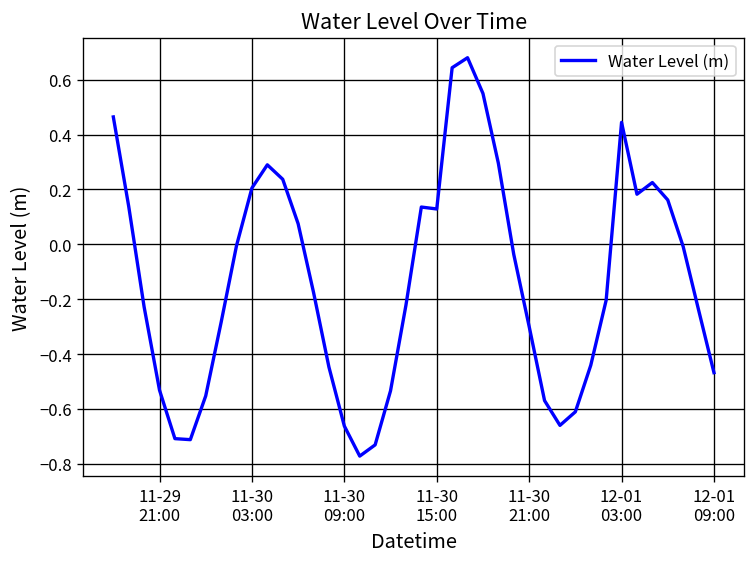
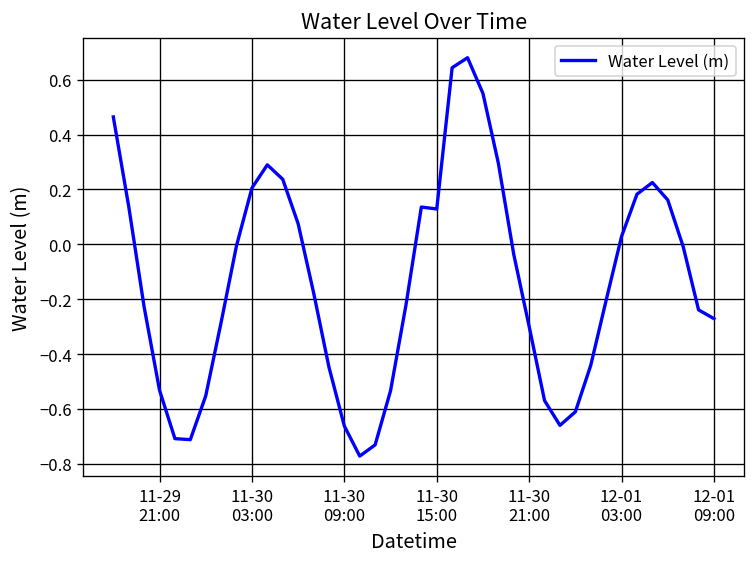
12-01 03:00: 0.44 -> 0.03
12-01 09:00: -0.47 -> -0.27
